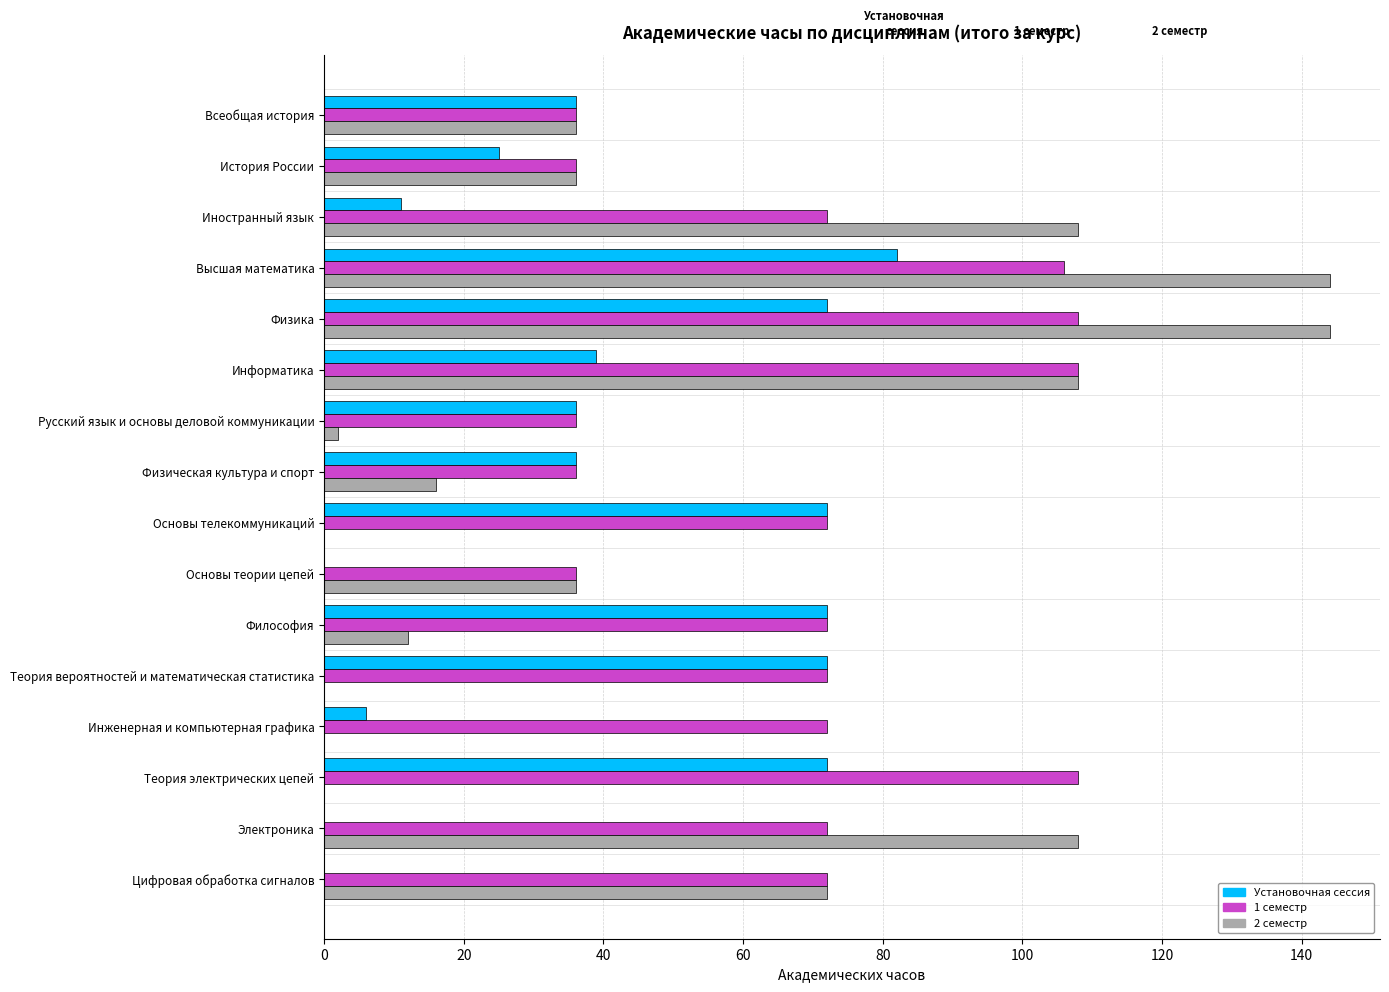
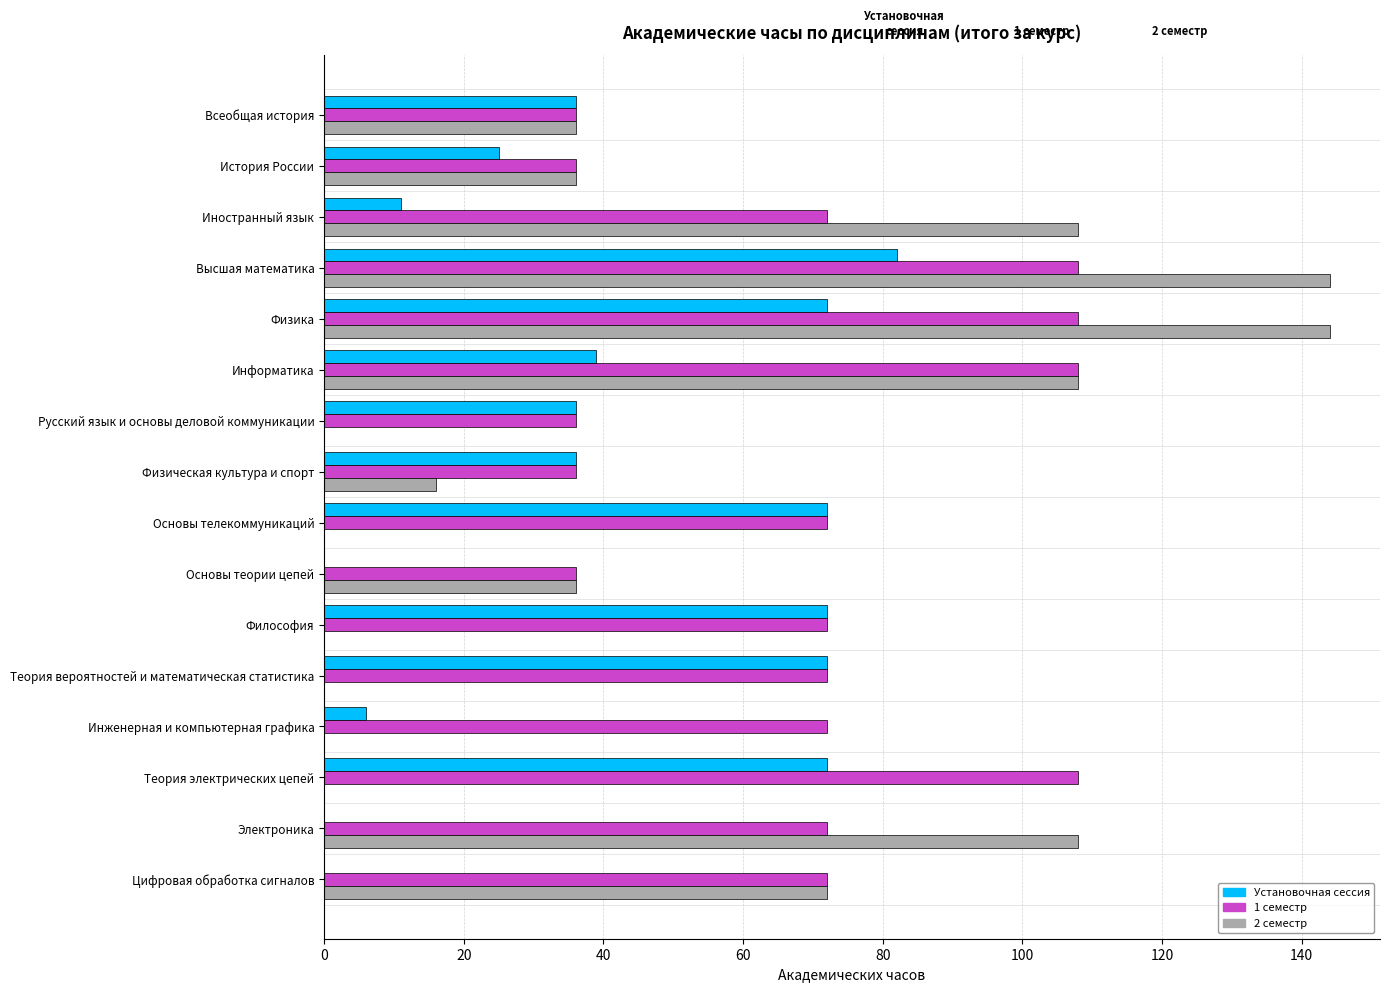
1 семестр, Высшая математика: 106 -> 108
2 семестр, Русский язык и основы деловой коммуникации: 2 -> 0
2 семестр, Философия: 12 -> 0
